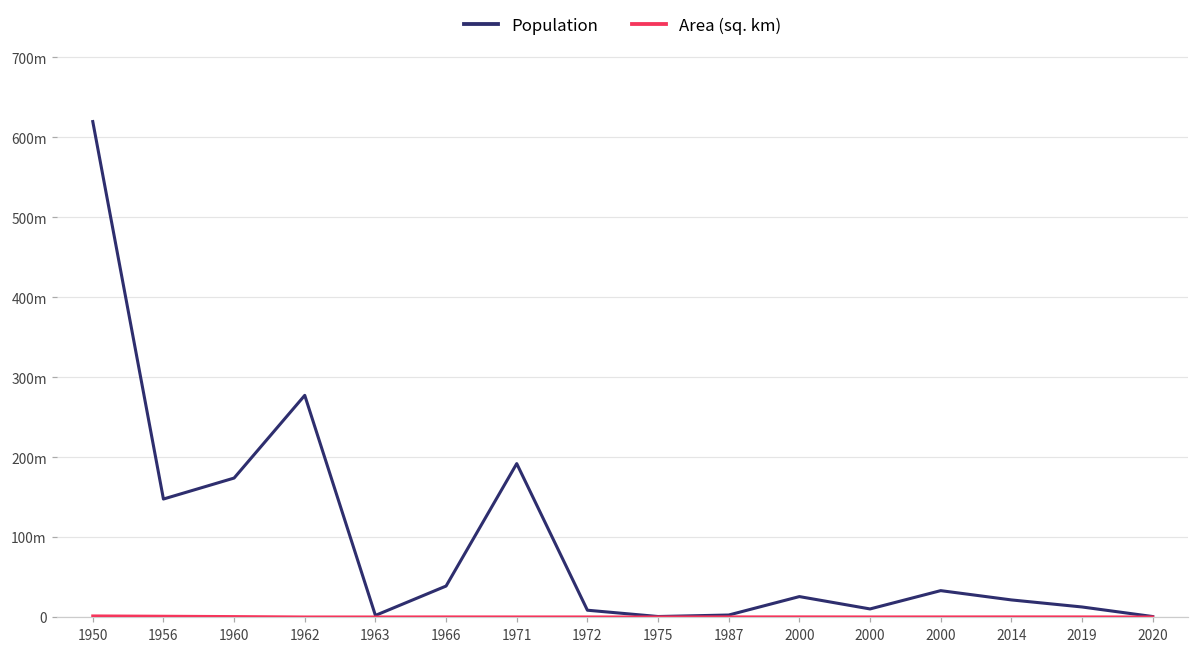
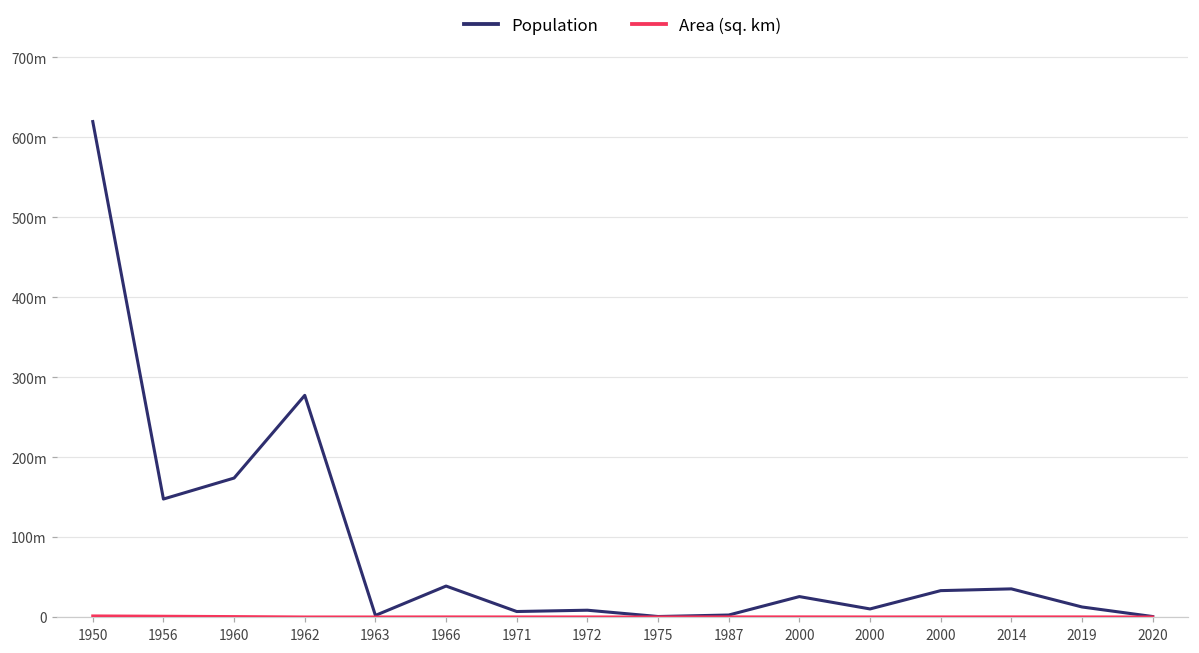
Population, 1971: 190m -> 10m
Population, 2014: 20m -> 40m
